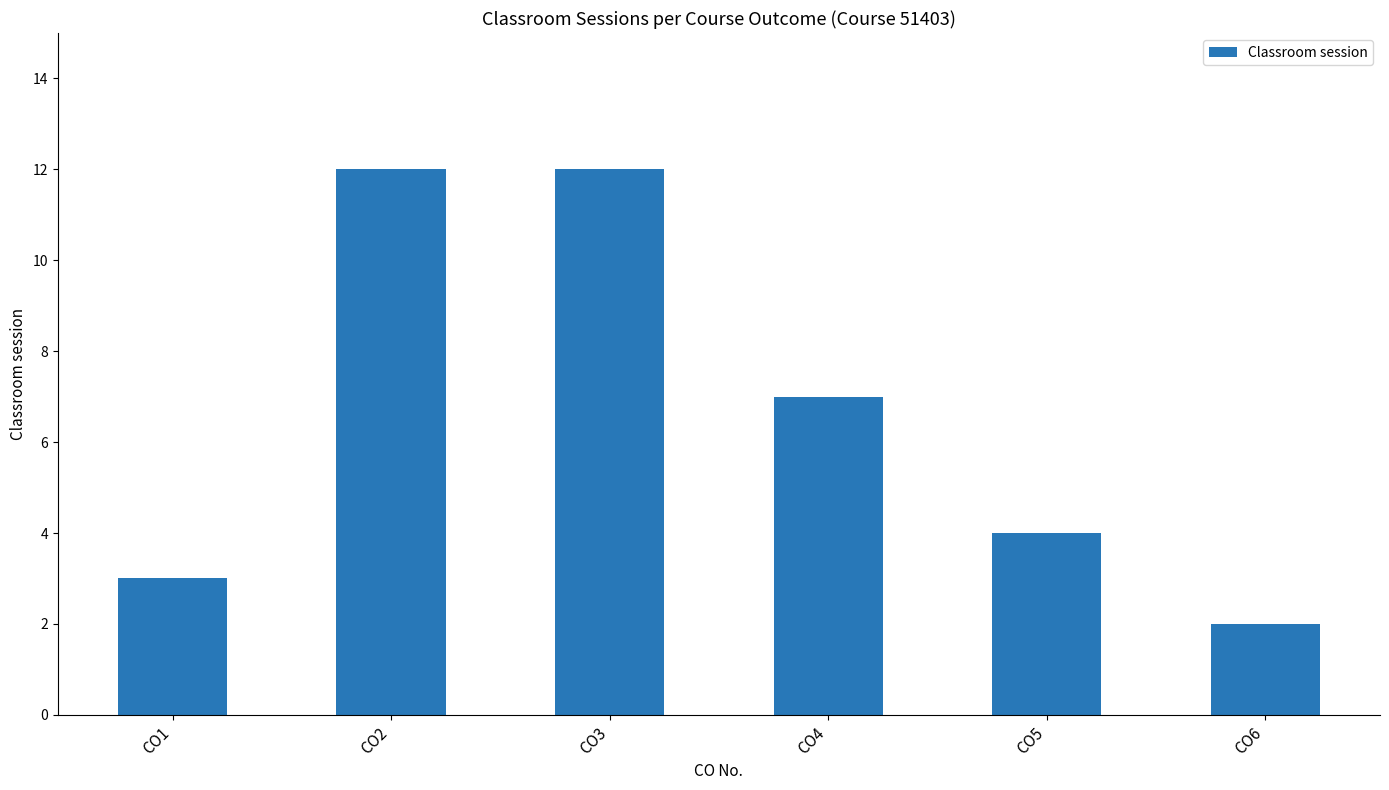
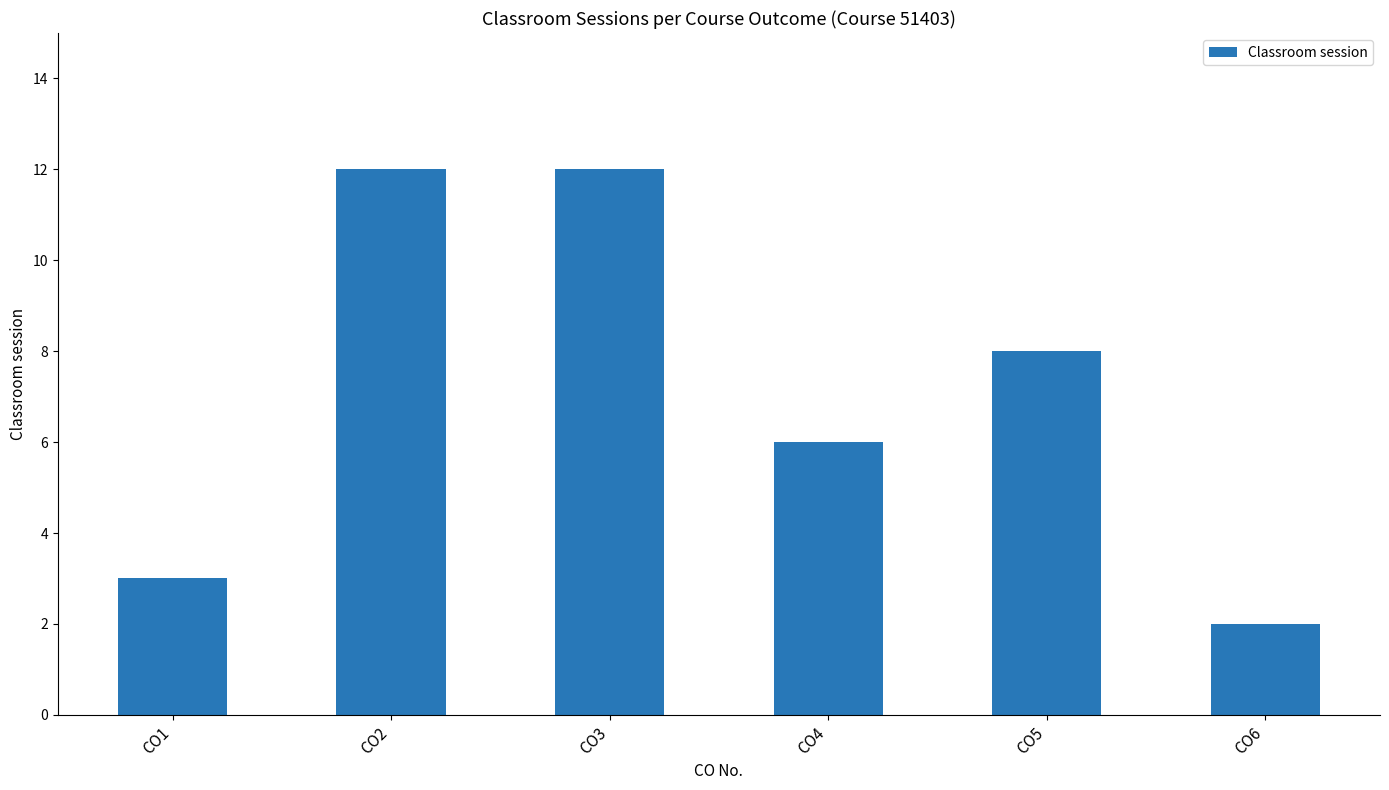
CO4: 7 -> 6
CO5: 4 -> 8
